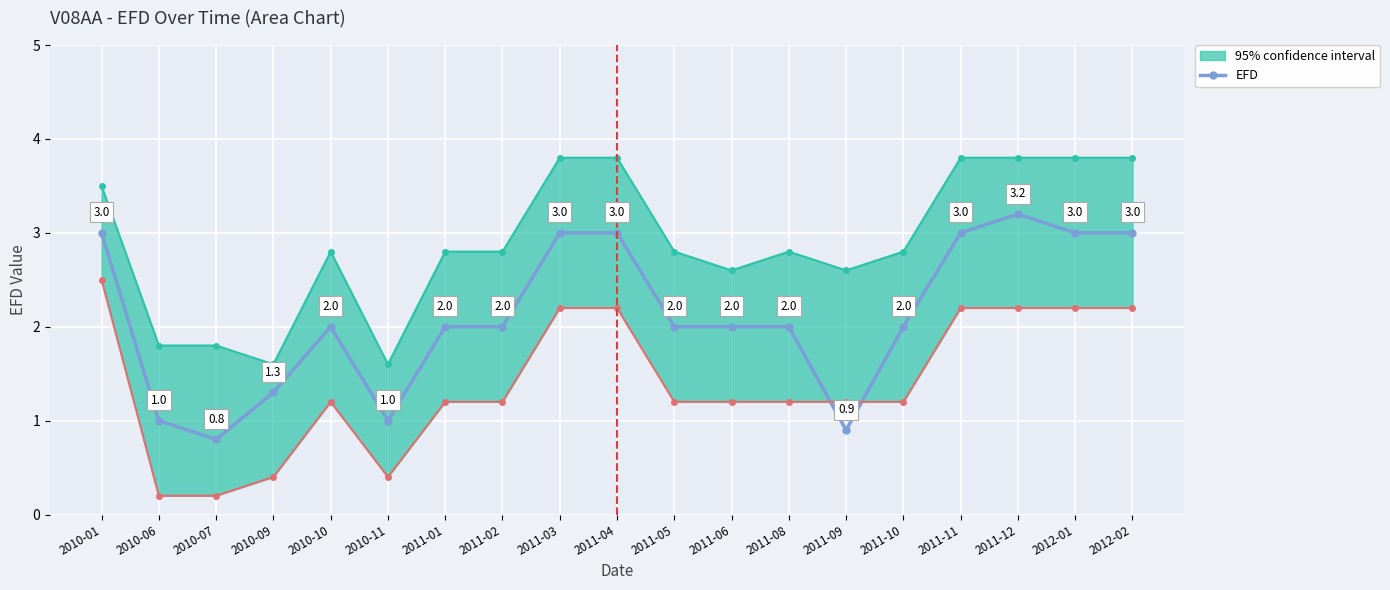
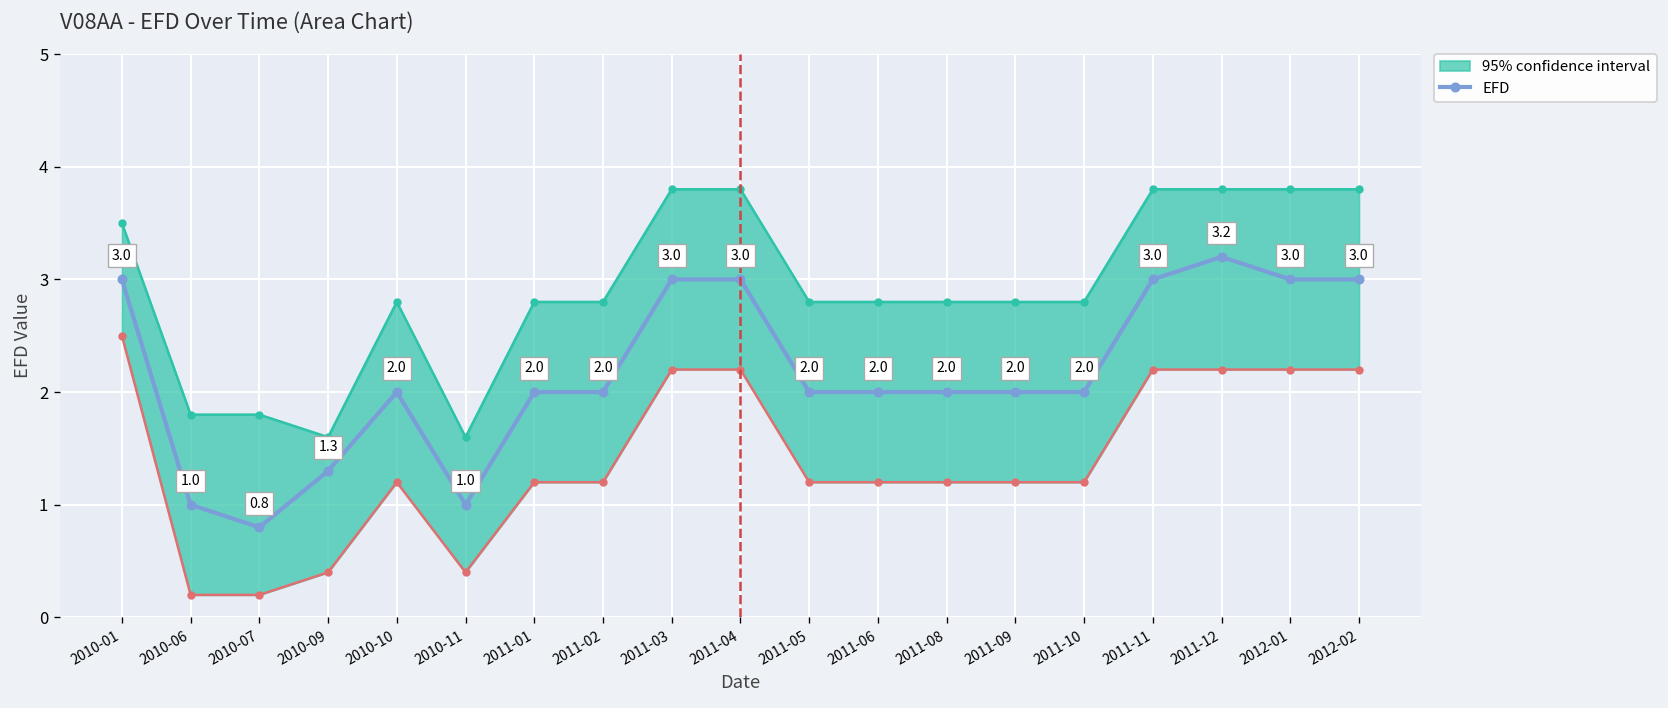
95% confidence interval, 2011-06: 2.6 -> 2.8
EFD, 2011-09: 0.9 -> 2.0
95% confidence interval, 2011-09: 2.6 -> 2.8
